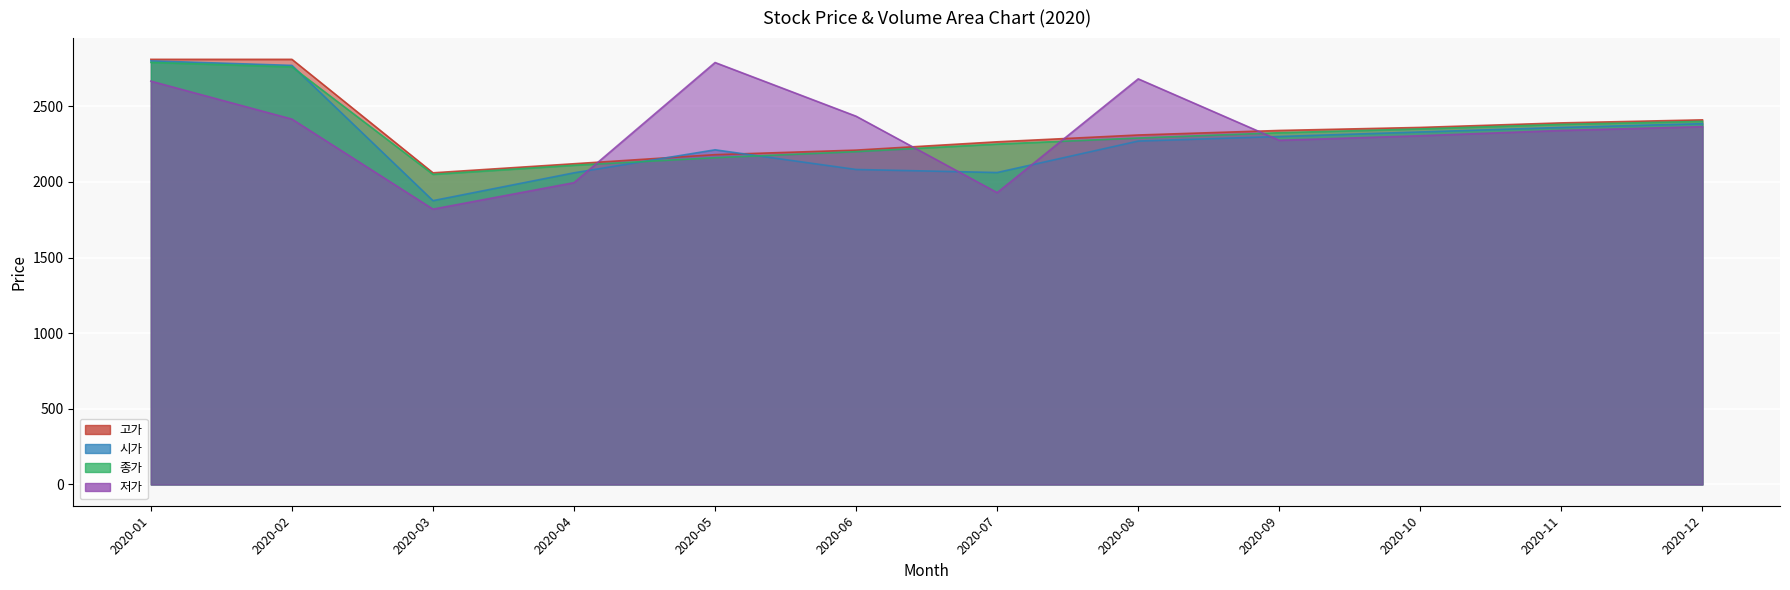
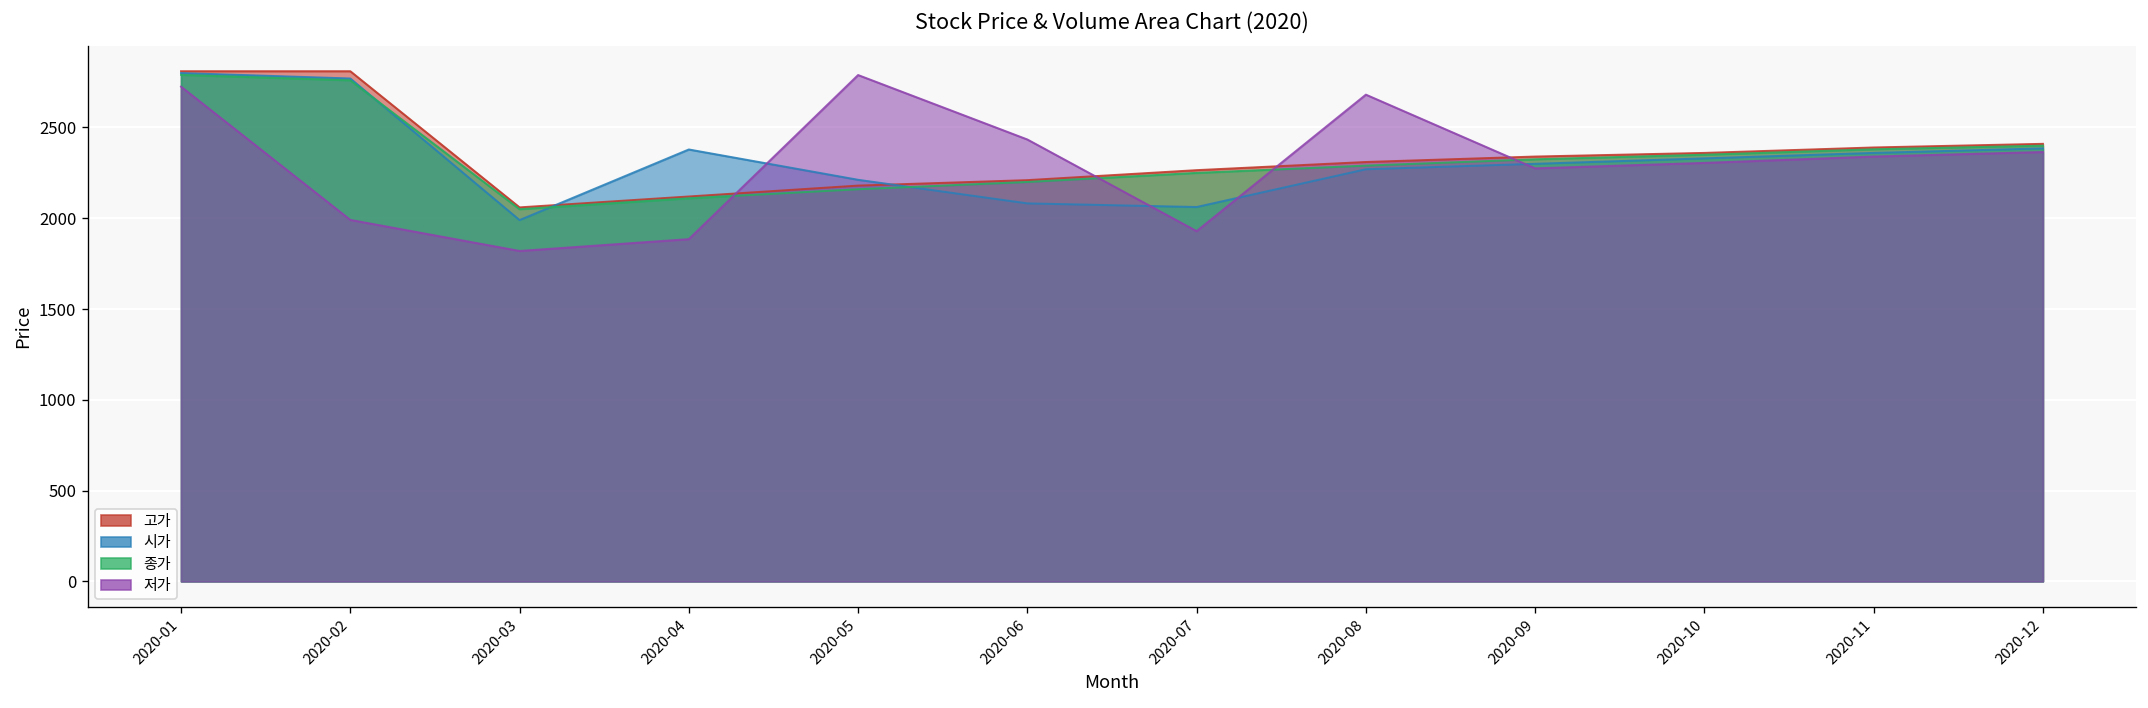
저가, 2020-01: 2670 -> 2730
저가, 2020-02: 2420 -> 1990
시가, 2020-03: 1880 -> 1990
시가, 2020-04: 2060 -> 2380
저가, 2020-04: 2000 -> 1890
